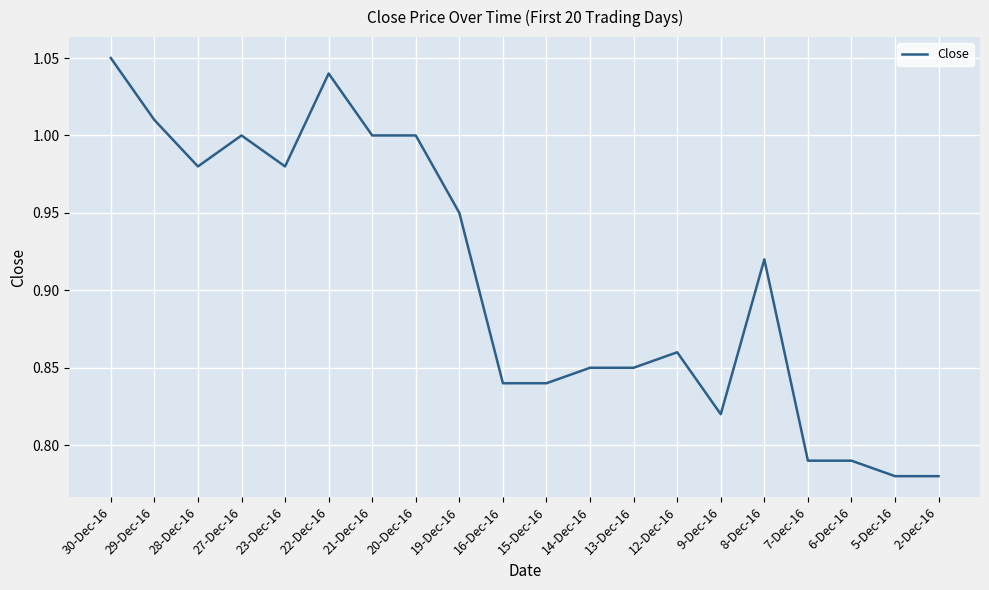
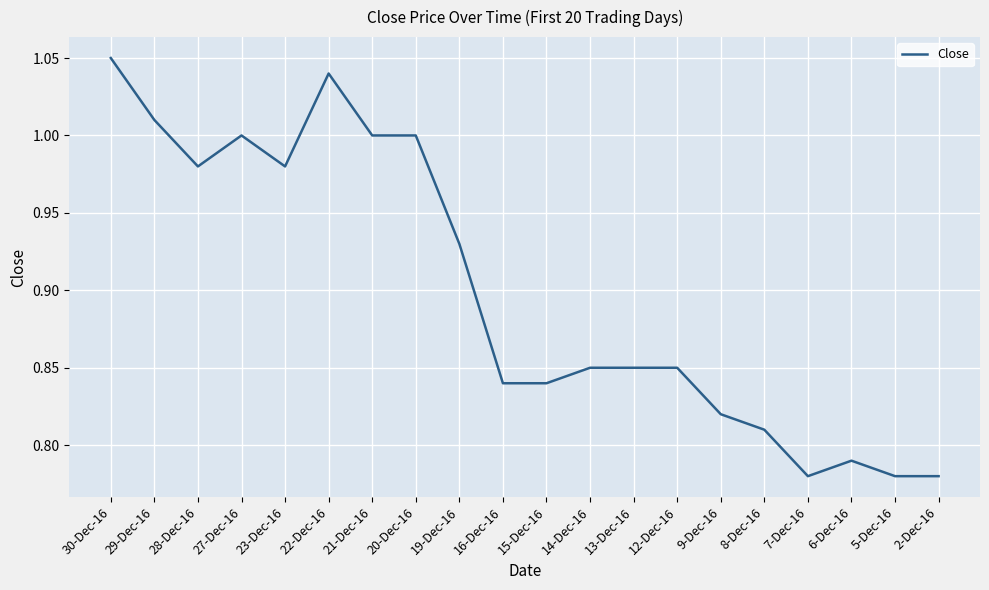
19-Dec-16: 0.95 -> 0.93
12-Dec-16: 0.86 -> 0.85
8-Dec-16: 0.92 -> 0.81
7-Dec-16: 0.79 -> 0.78
